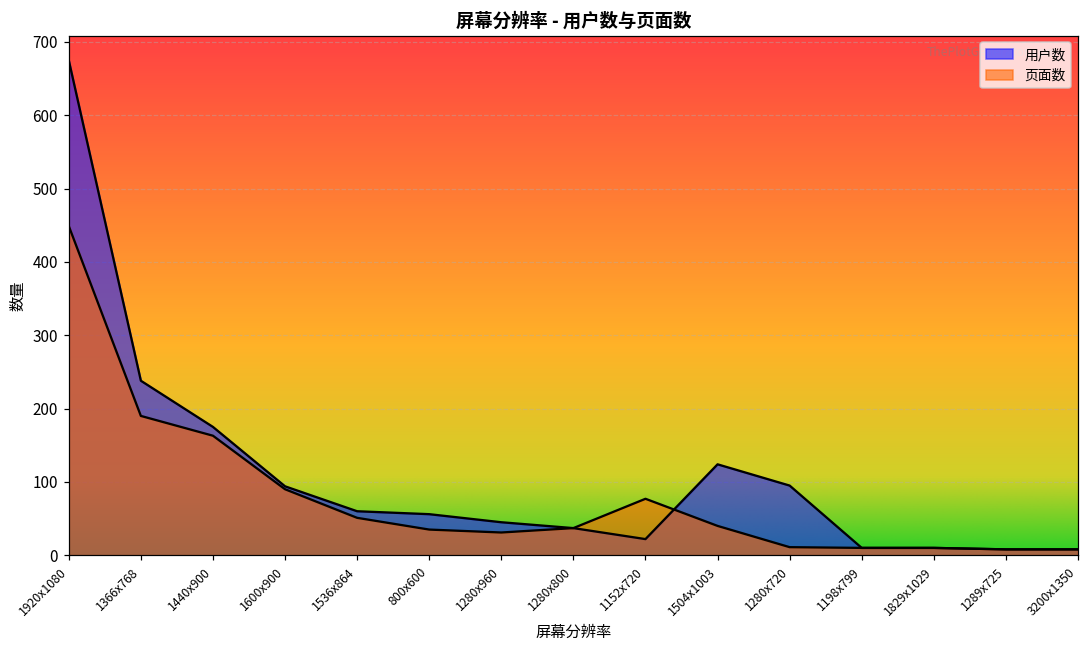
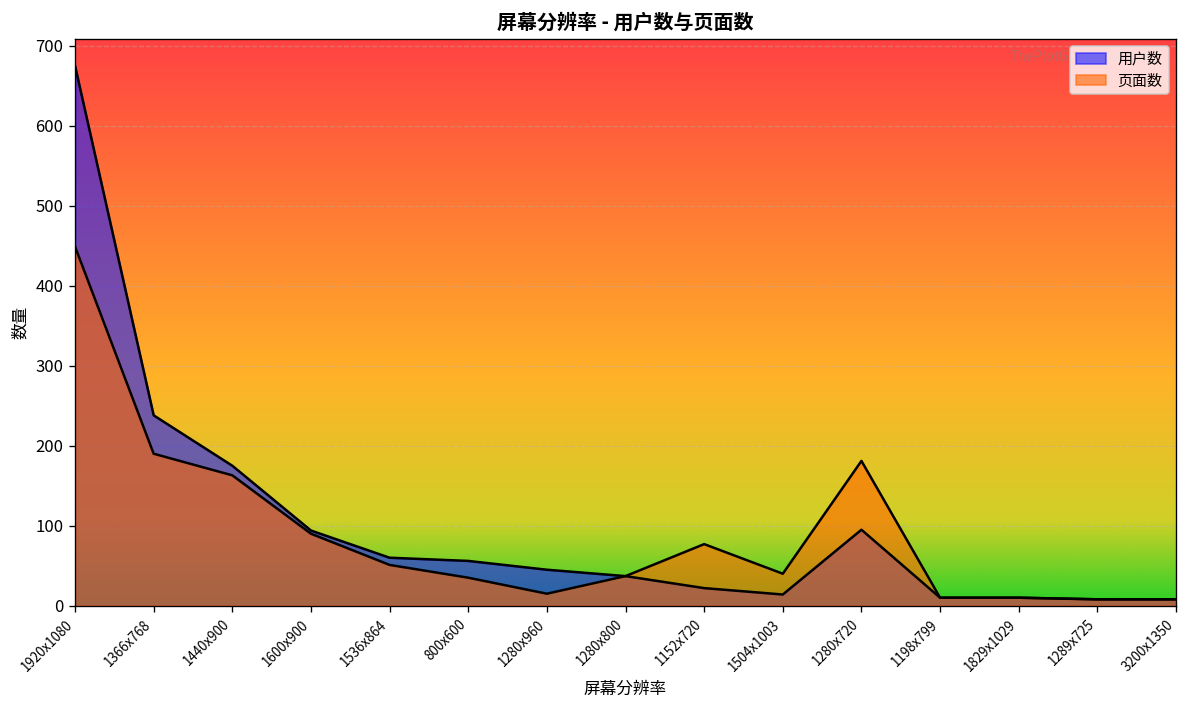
页面数, 1280x960: 30 -> 20
用户数, 1504x1003: 120 -> 10
页面数, 1280x720: 10 -> 180
